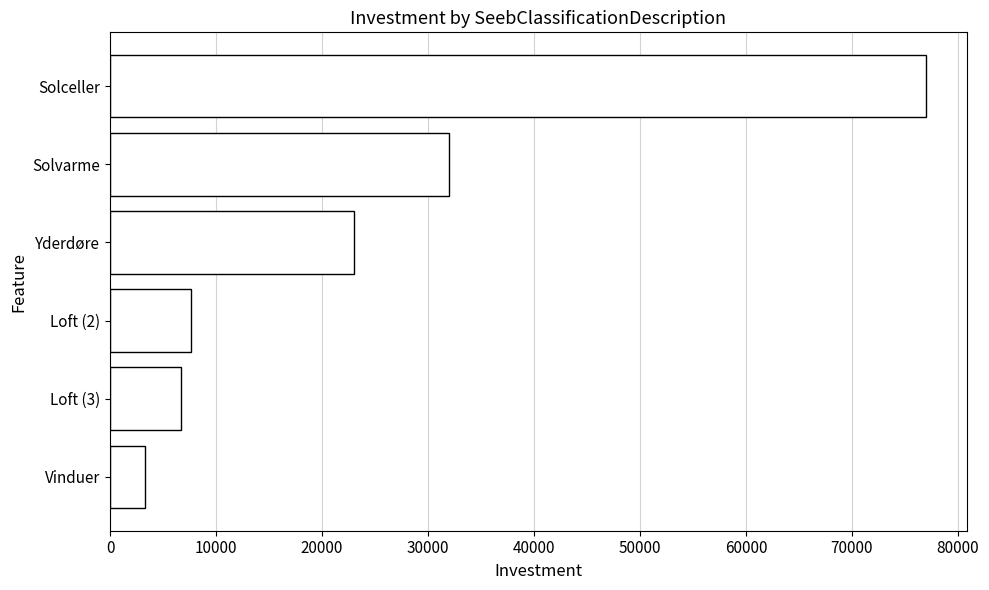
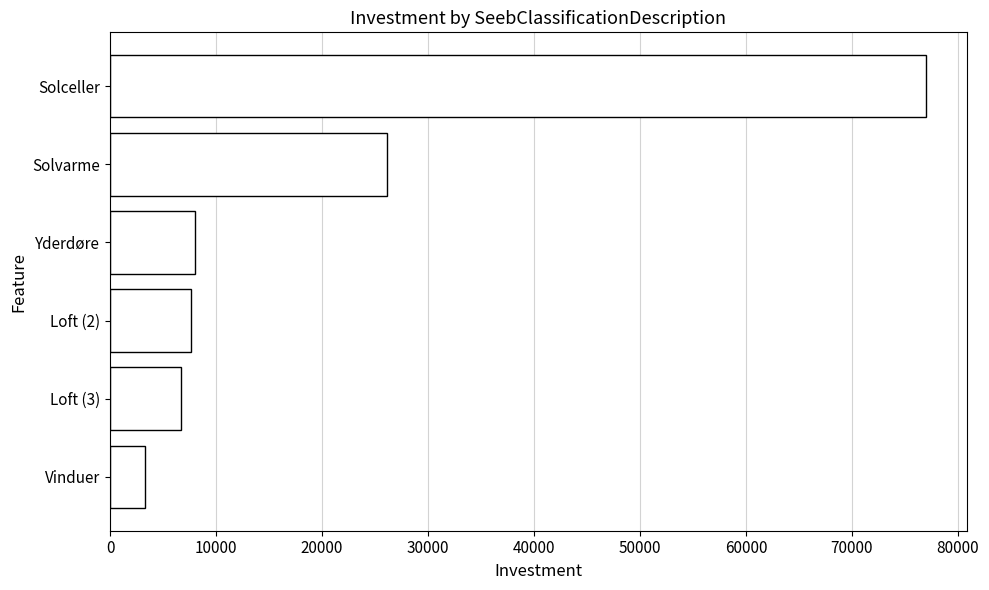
Solvarme: 32000 -> 26100
Yderdøre: 23000 -> 8000
